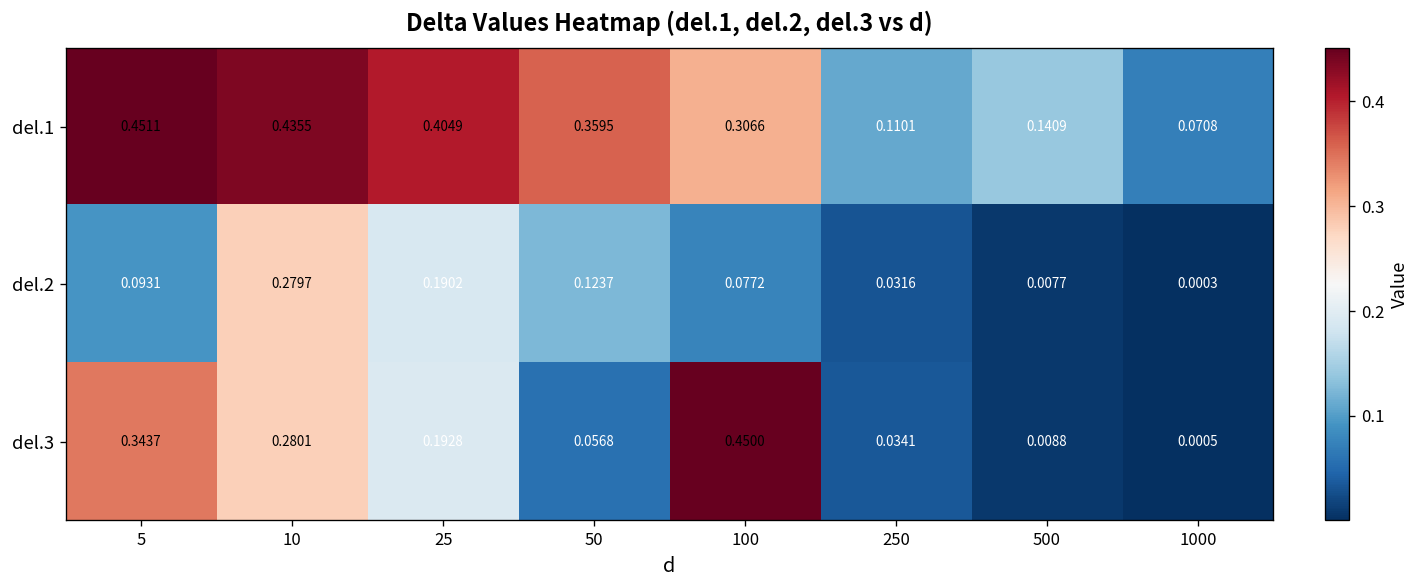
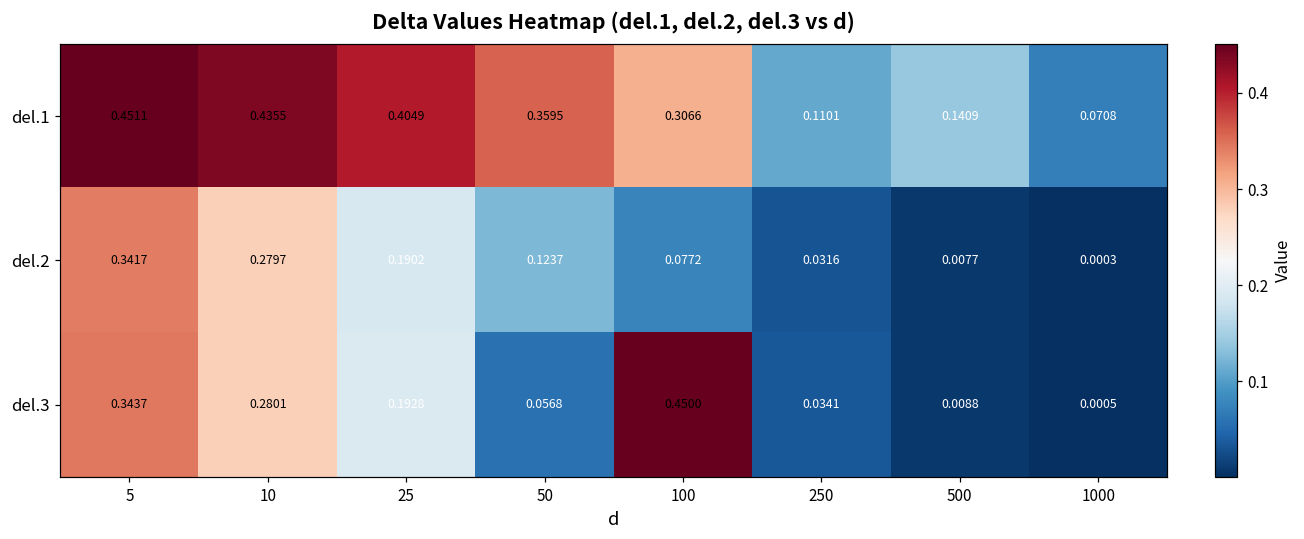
del.2, 5: 0.0931 -> 0.3417
